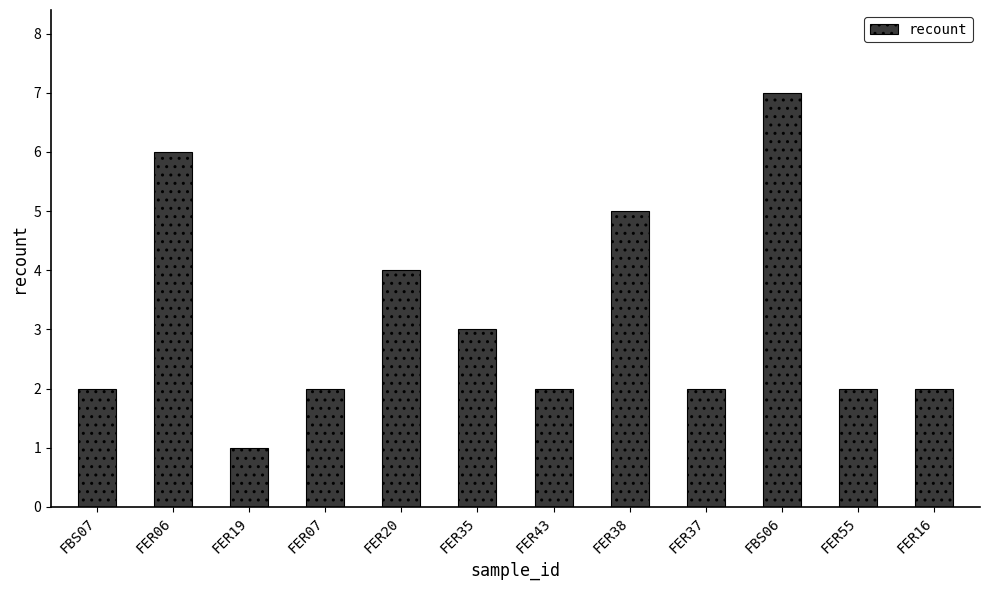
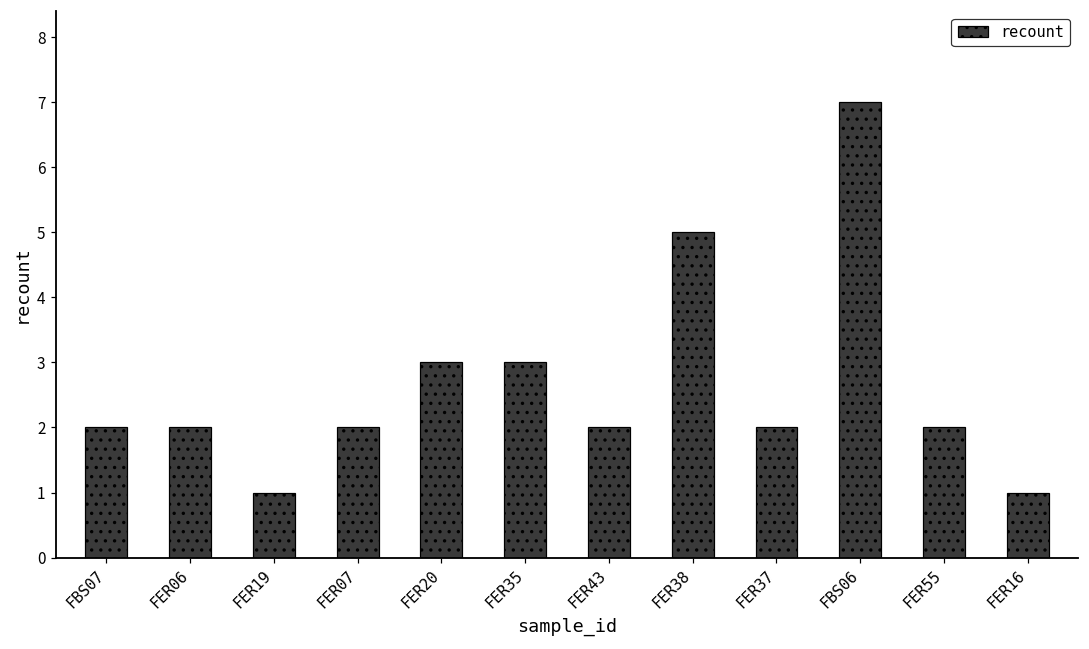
FER06: 6 -> 2
FER20: 4 -> 3
FER16: 2 -> 1
